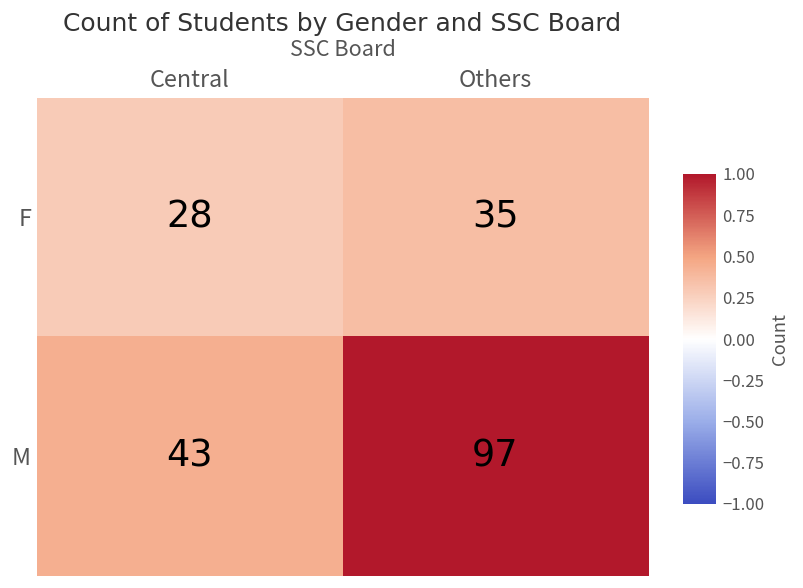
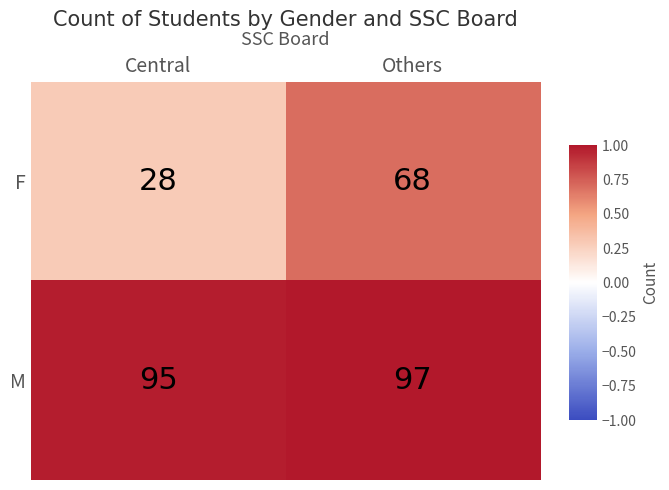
F, Others: 35 -> 68
M, Central: 43 -> 95
